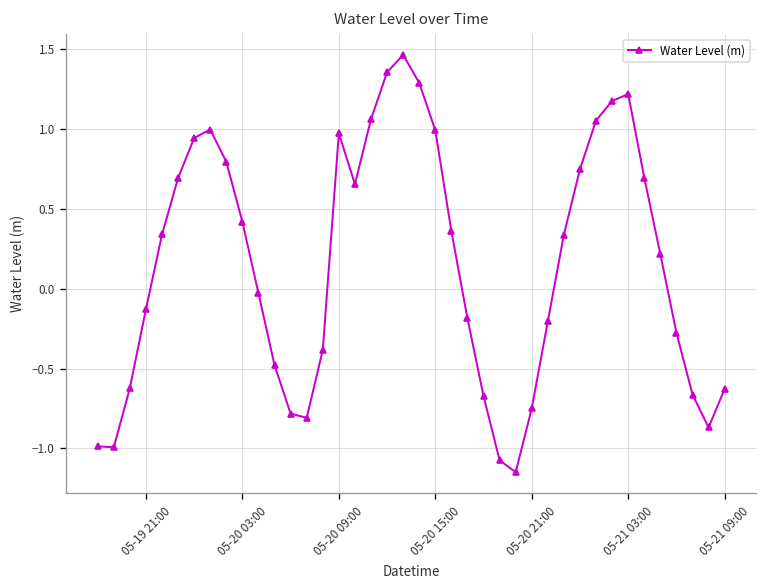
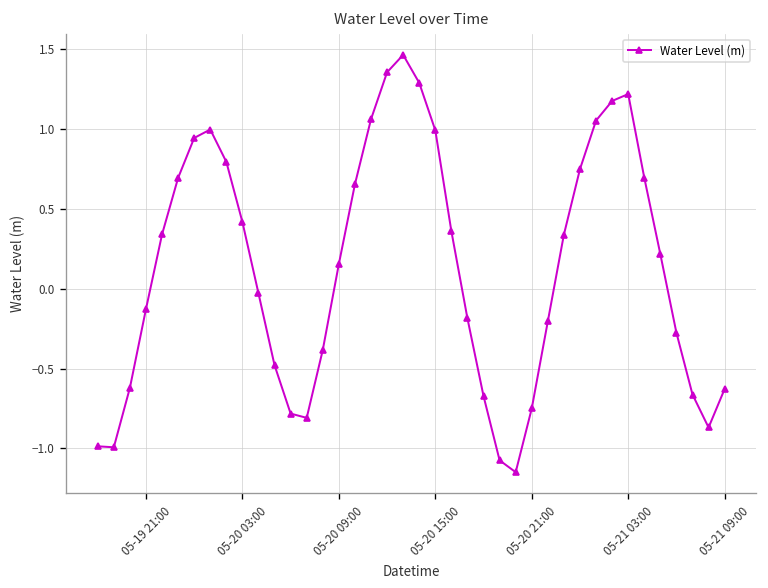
05-20 09:00: 0.97 -> 0.15
